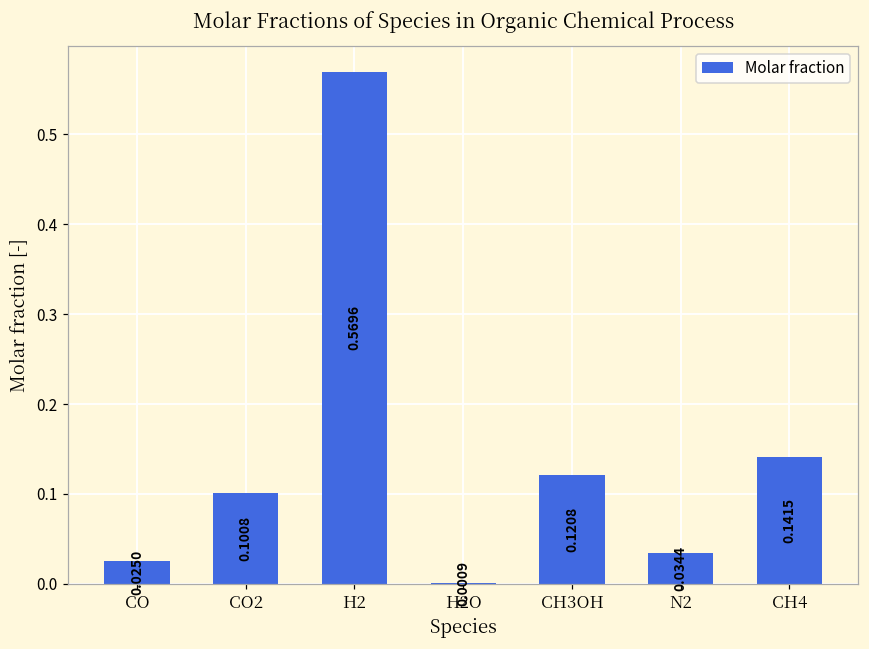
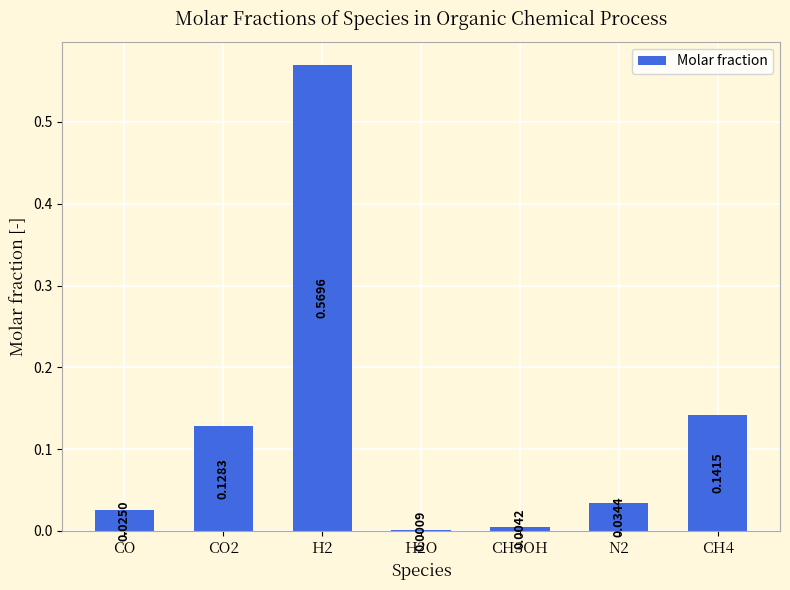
CO2: 0.1008 -> 0.1283
CH3OH: 0.1208 -> 0.0042
